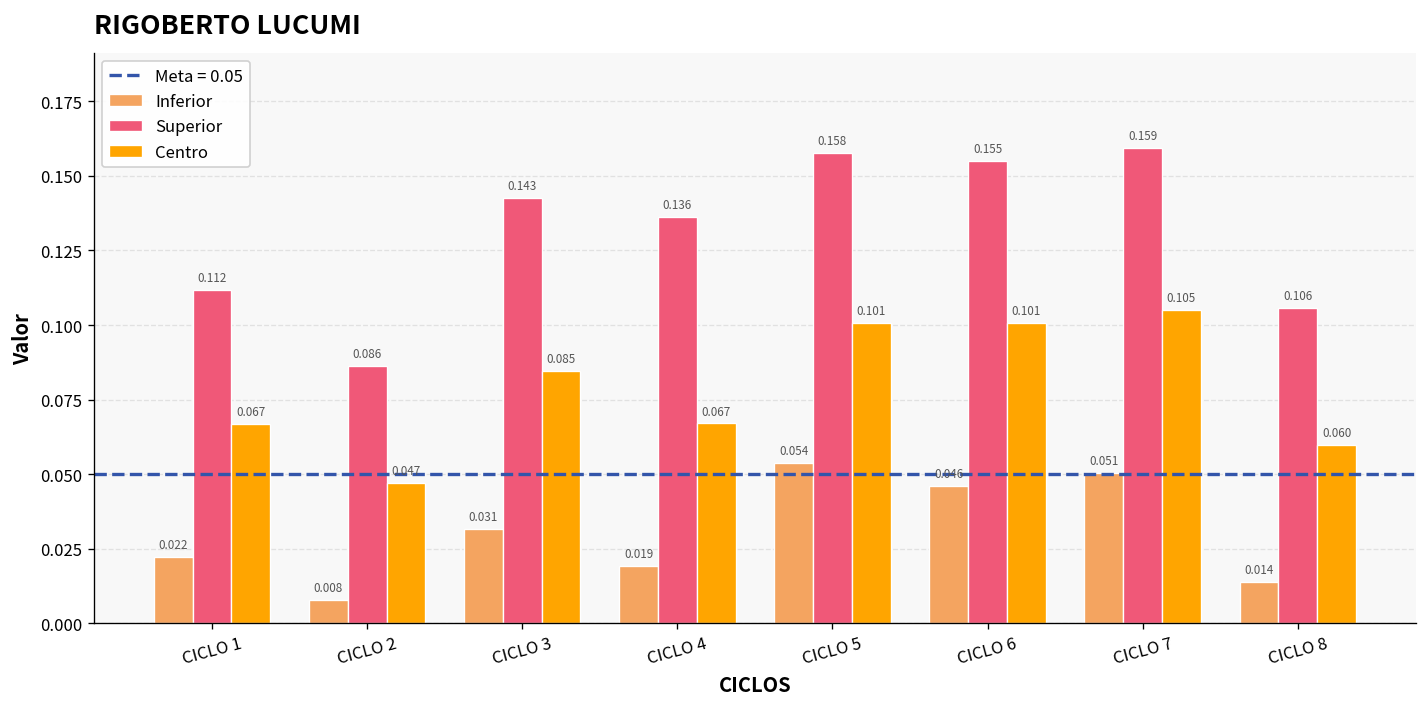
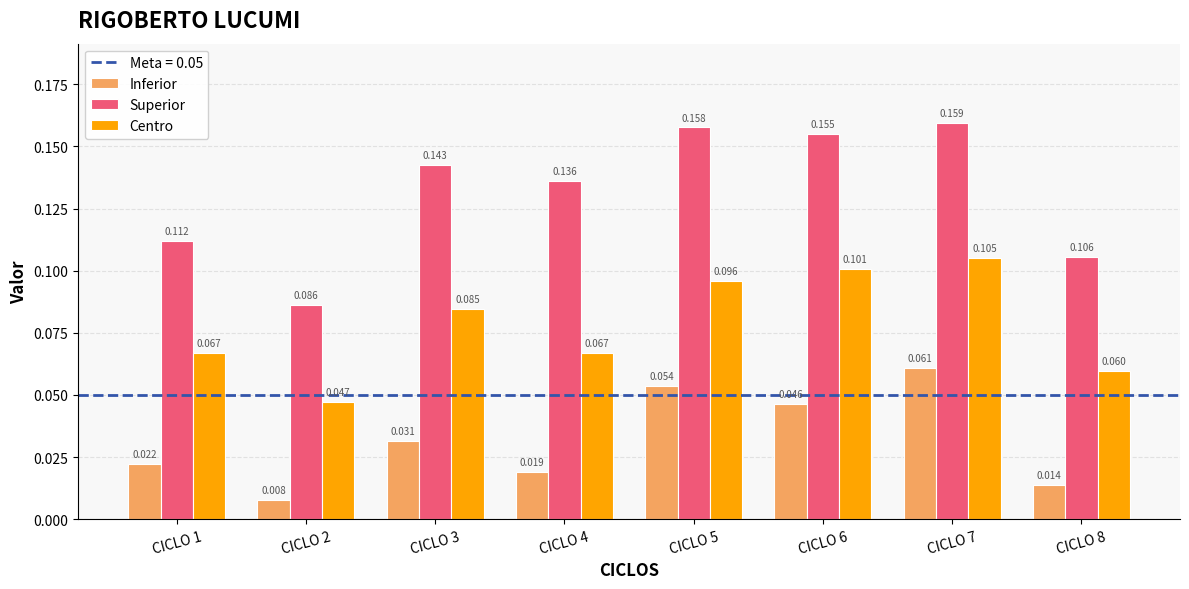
Centro, CICLO 5: 0.101 -> 0.096
Inferior, CICLO 7: 0.051 -> 0.061
